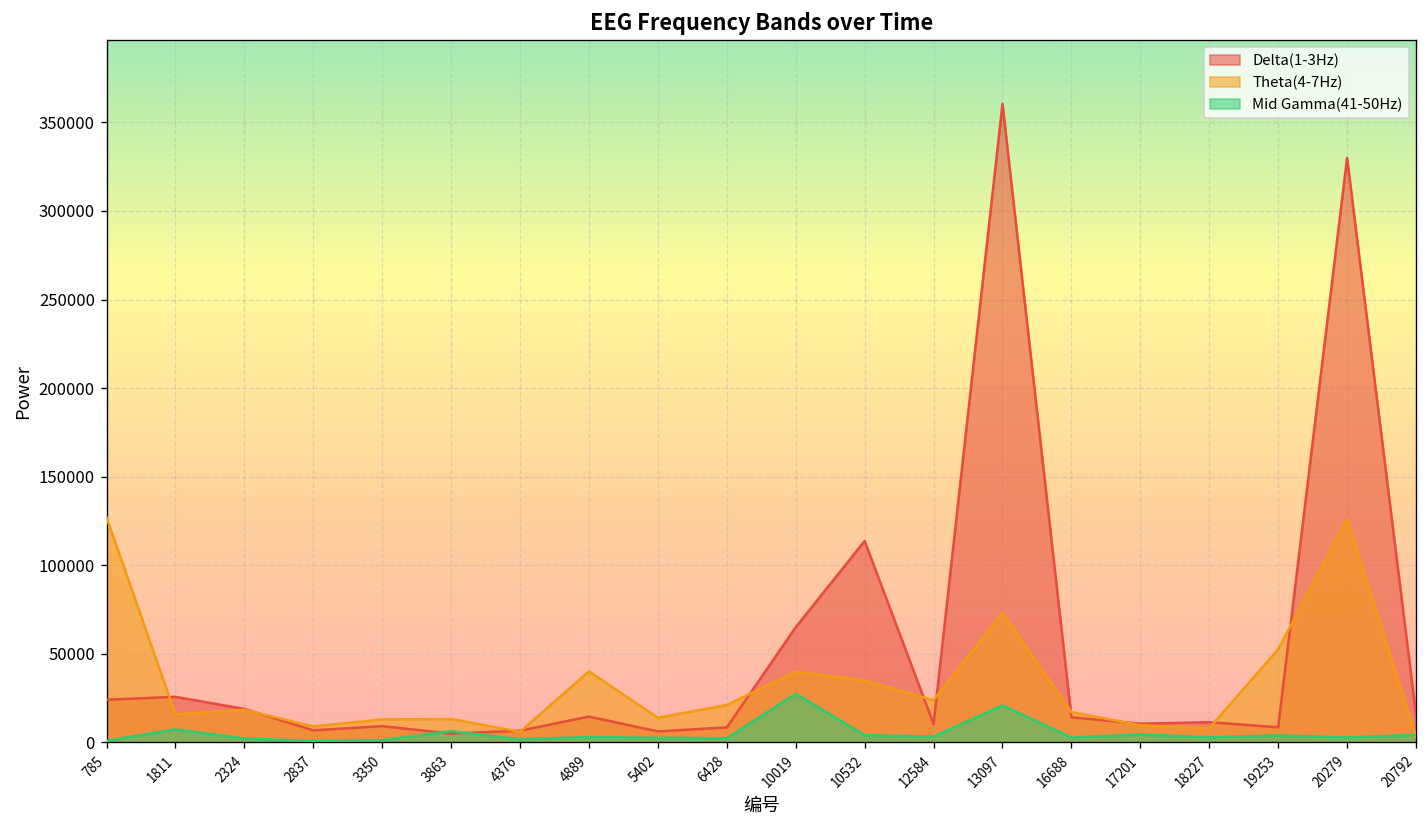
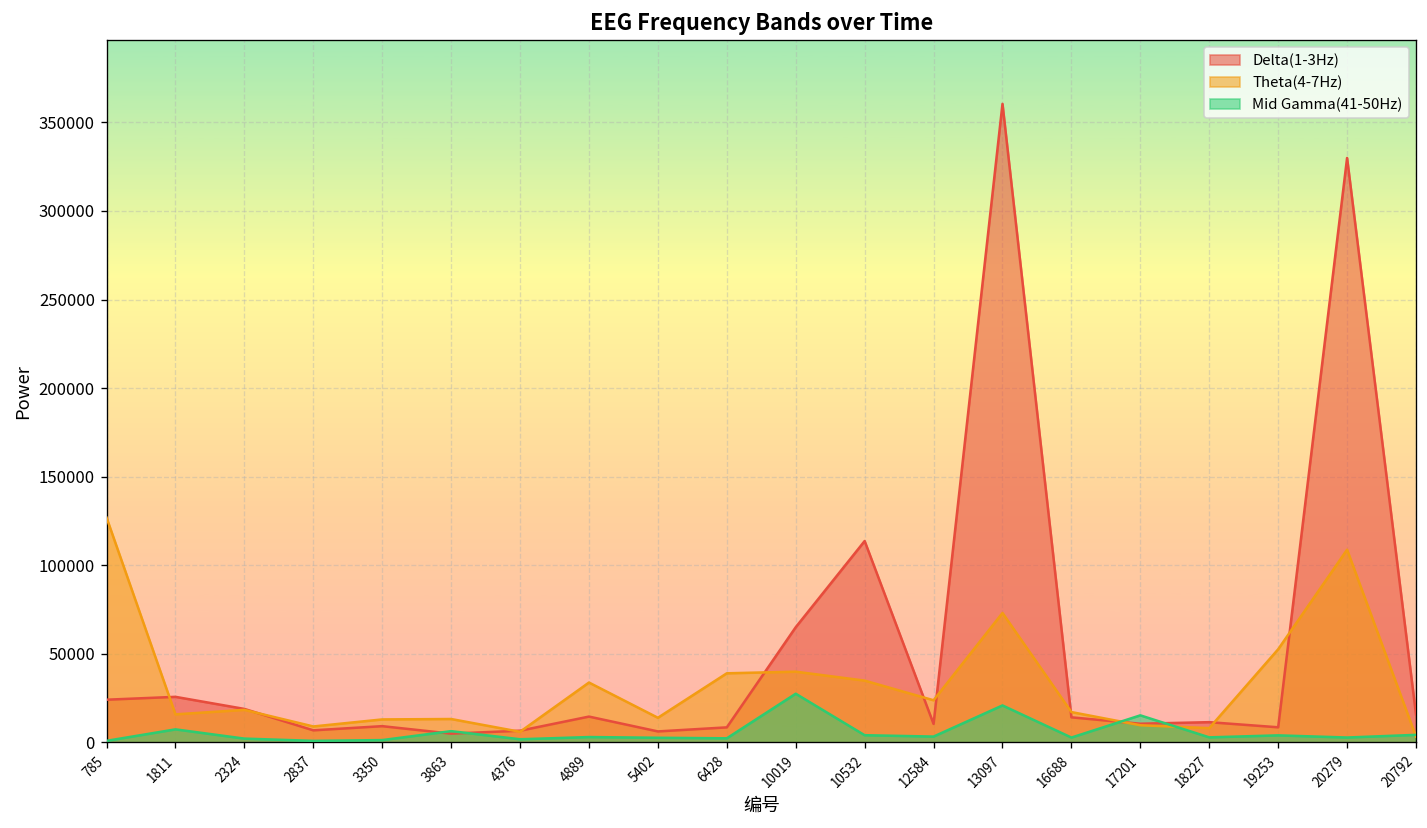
Theta(4-7Hz), 4889: 40000 -> 34000
Theta(4-7Hz), 6428: 21000 -> 39000
Mid Gamma(41-50Hz), 17201: 5000 -> 15000
Theta(4-7Hz), 20279: 126000 -> 109000
